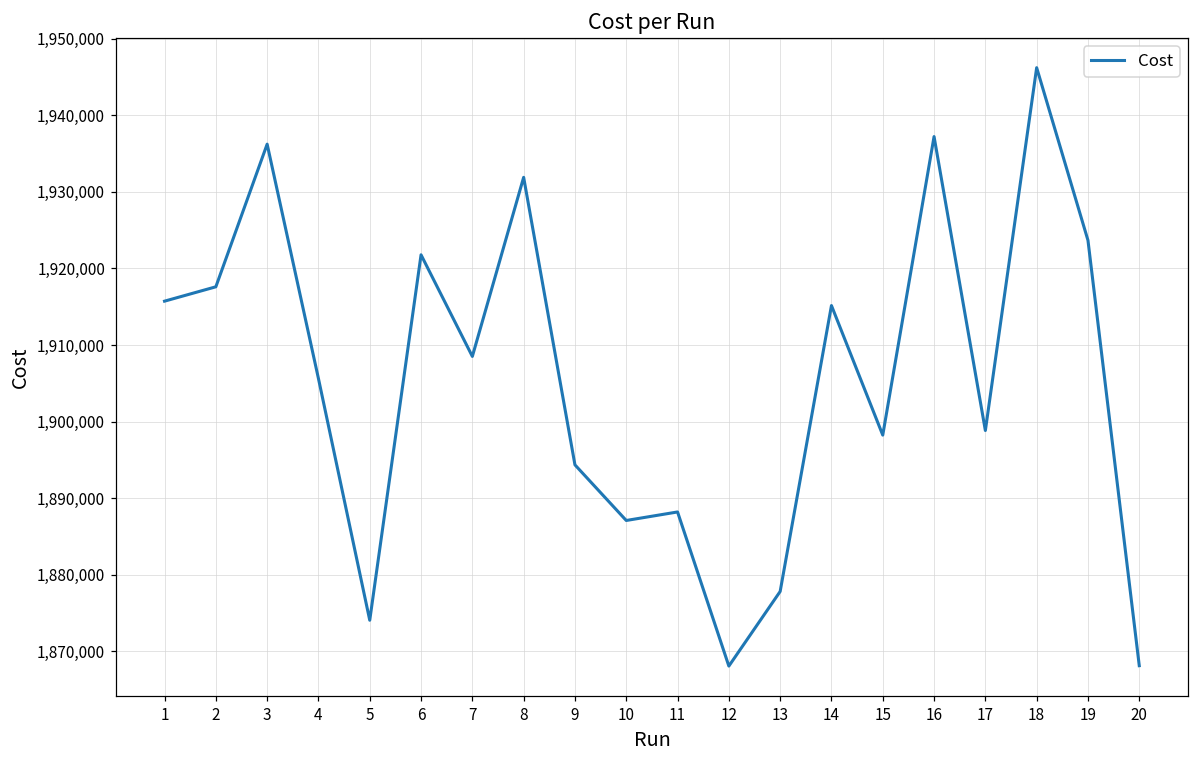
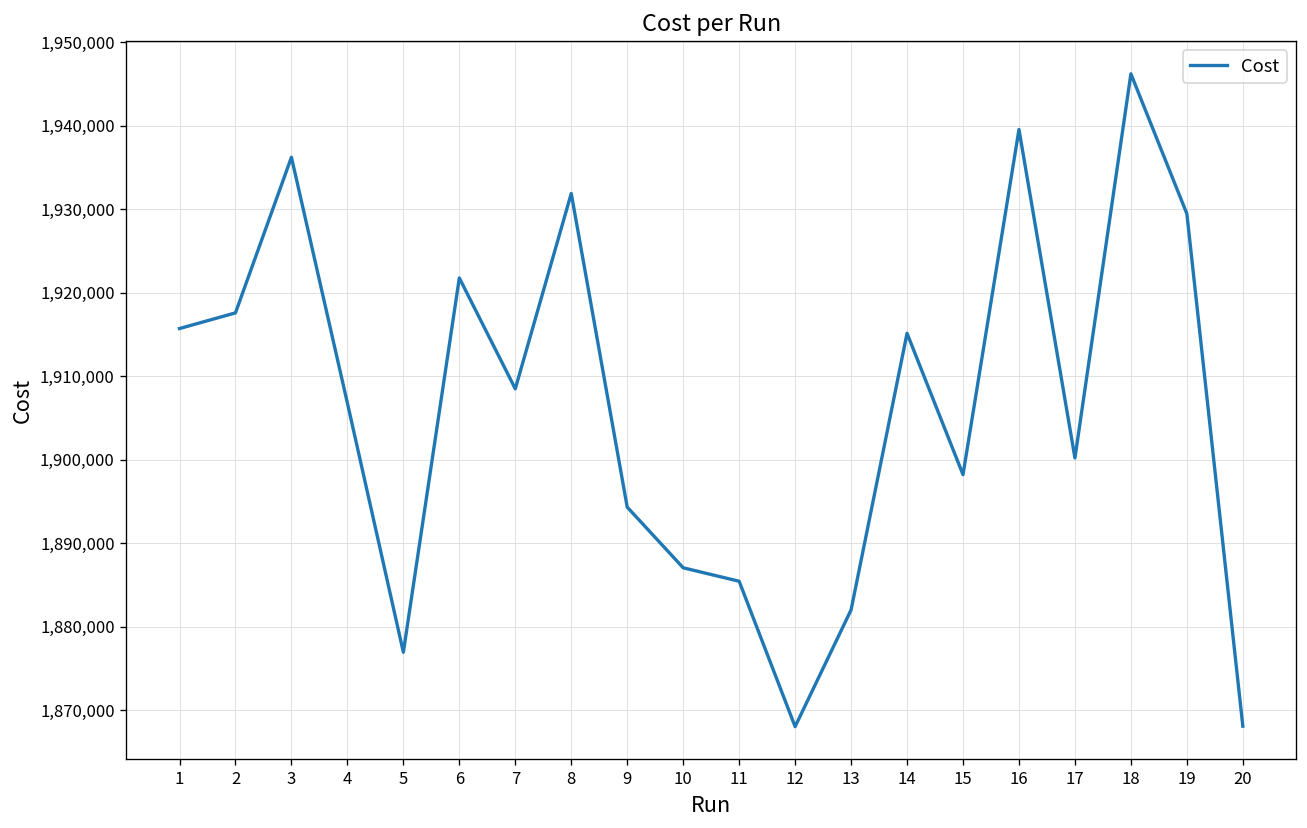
4: 1,906,000 -> 1,907,000
5: 1,874,000 -> 1,877,000
11: 1,888,000 -> 1,885,000
13: 1,878,000 -> 1,882,000
16: 1,937,000 -> 1,940,000
17: 1,899,000 -> 1,900,000
19: 1,924,000 -> 1,929,000
